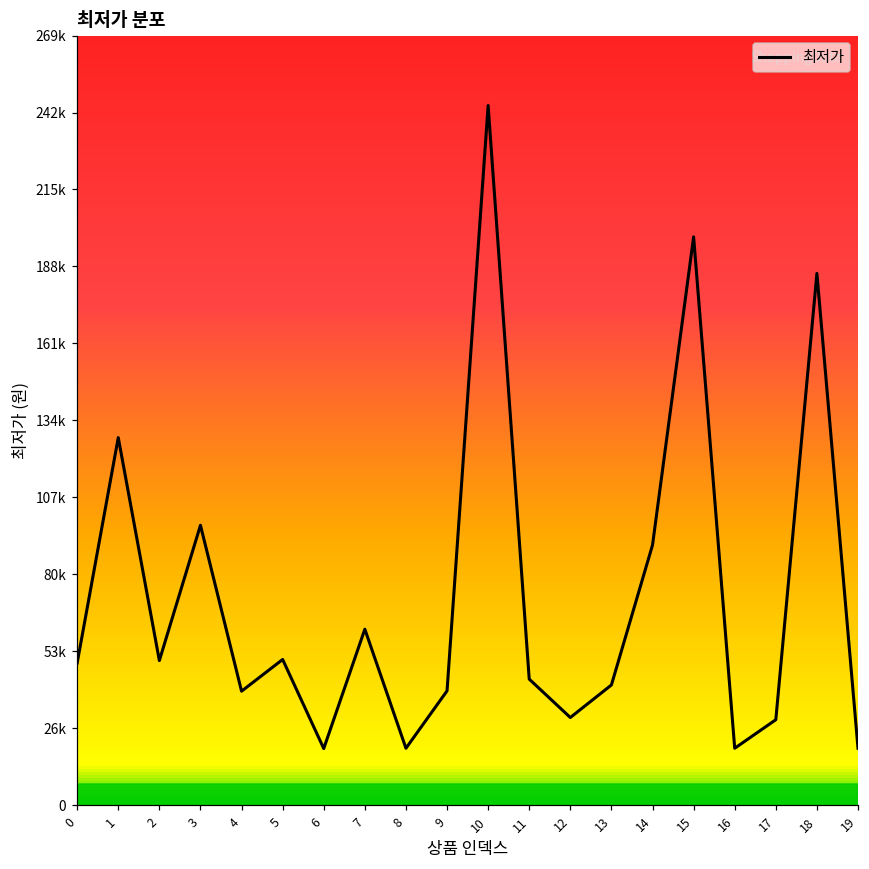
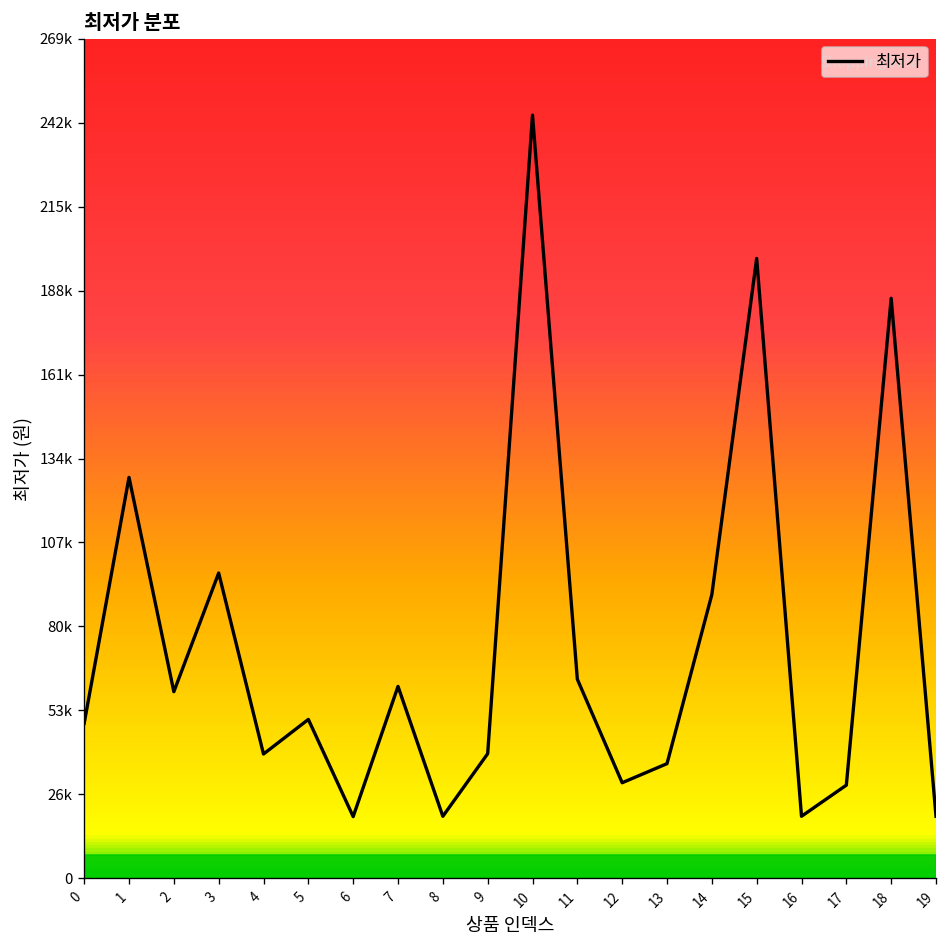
2: 51000 -> 60000
11: 44000 -> 64000
13: 42000 -> 37000
